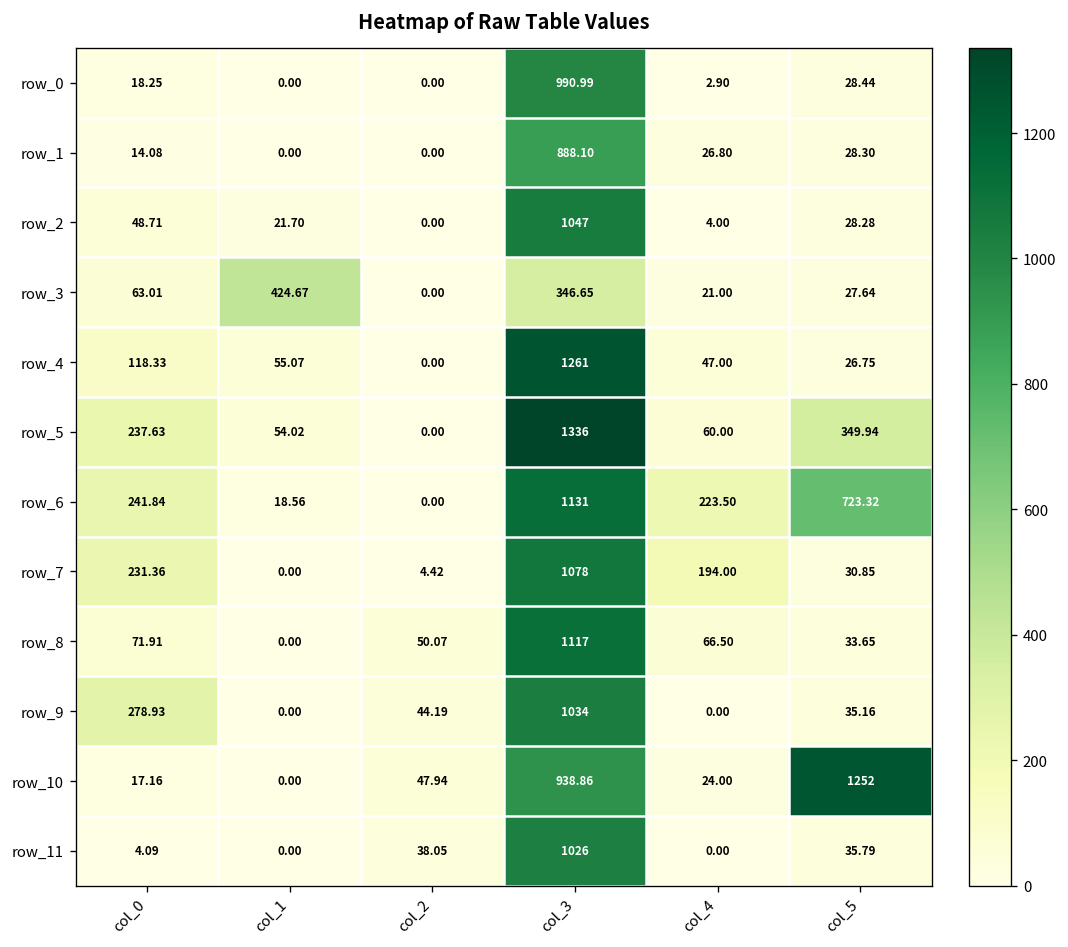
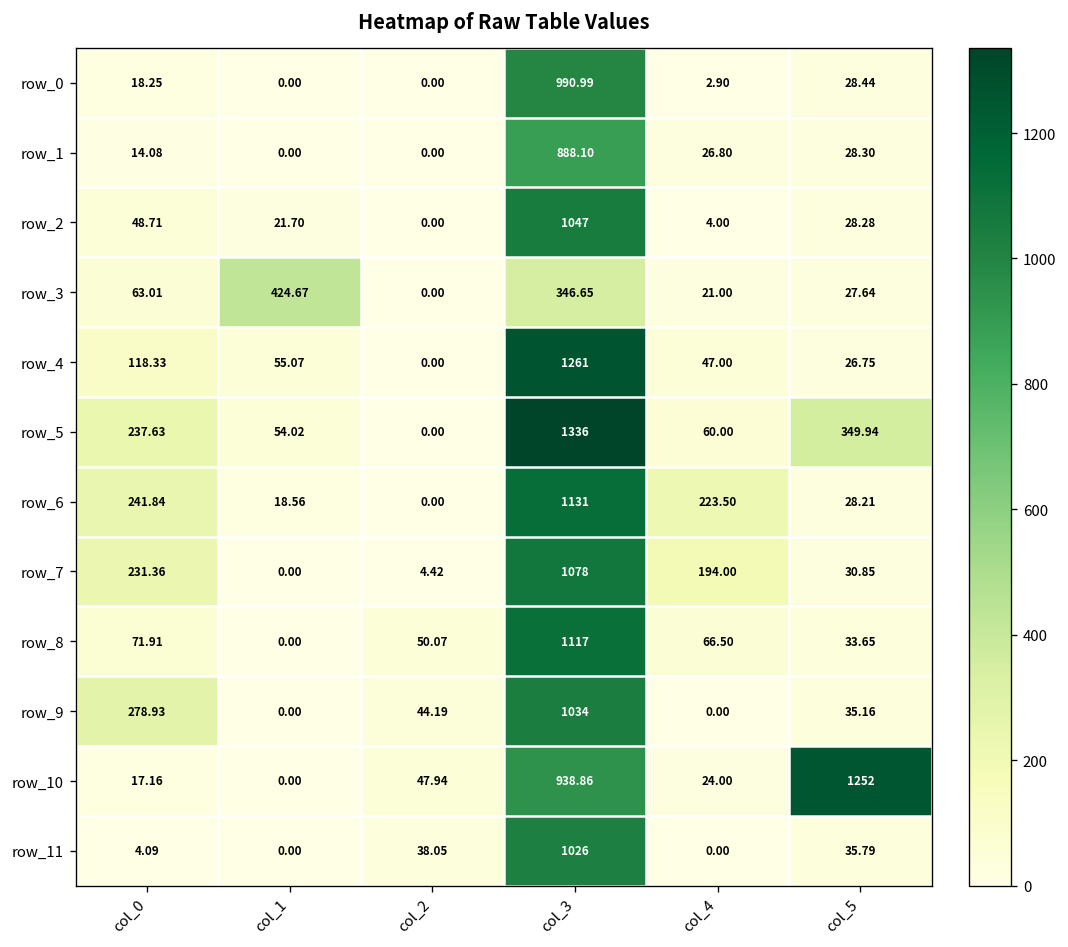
row_6, col_5: 723.32 -> 28.21
